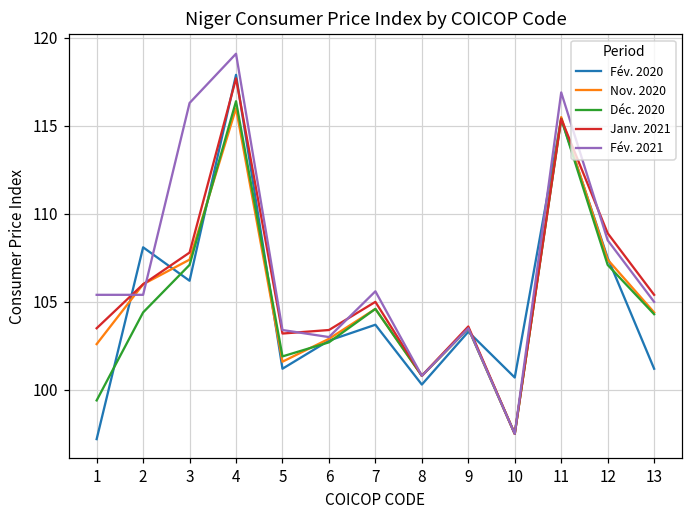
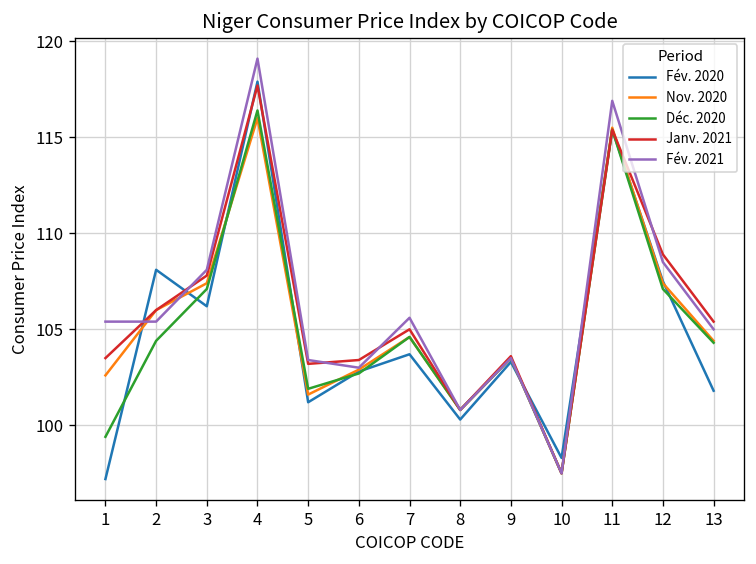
Fév. 2021, 3: 116.3 -> 108.1
Fév. 2020, 10: 100.7 -> 98.3
Fév. 2020, 13: 101.2 -> 101.8
